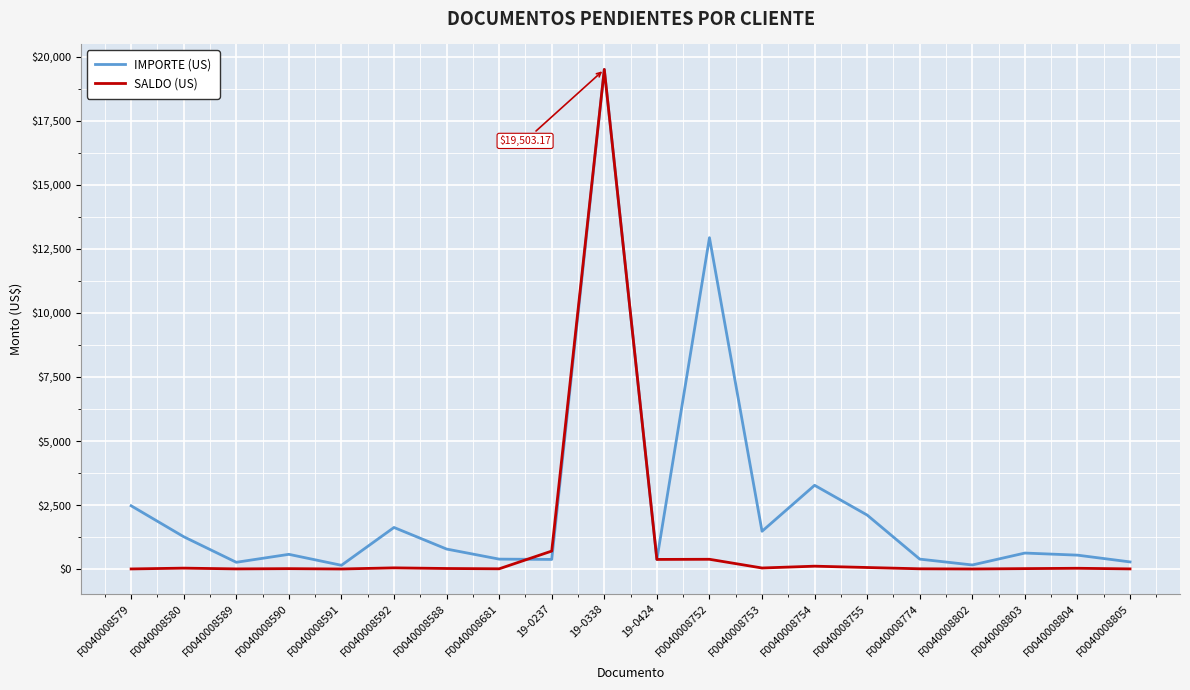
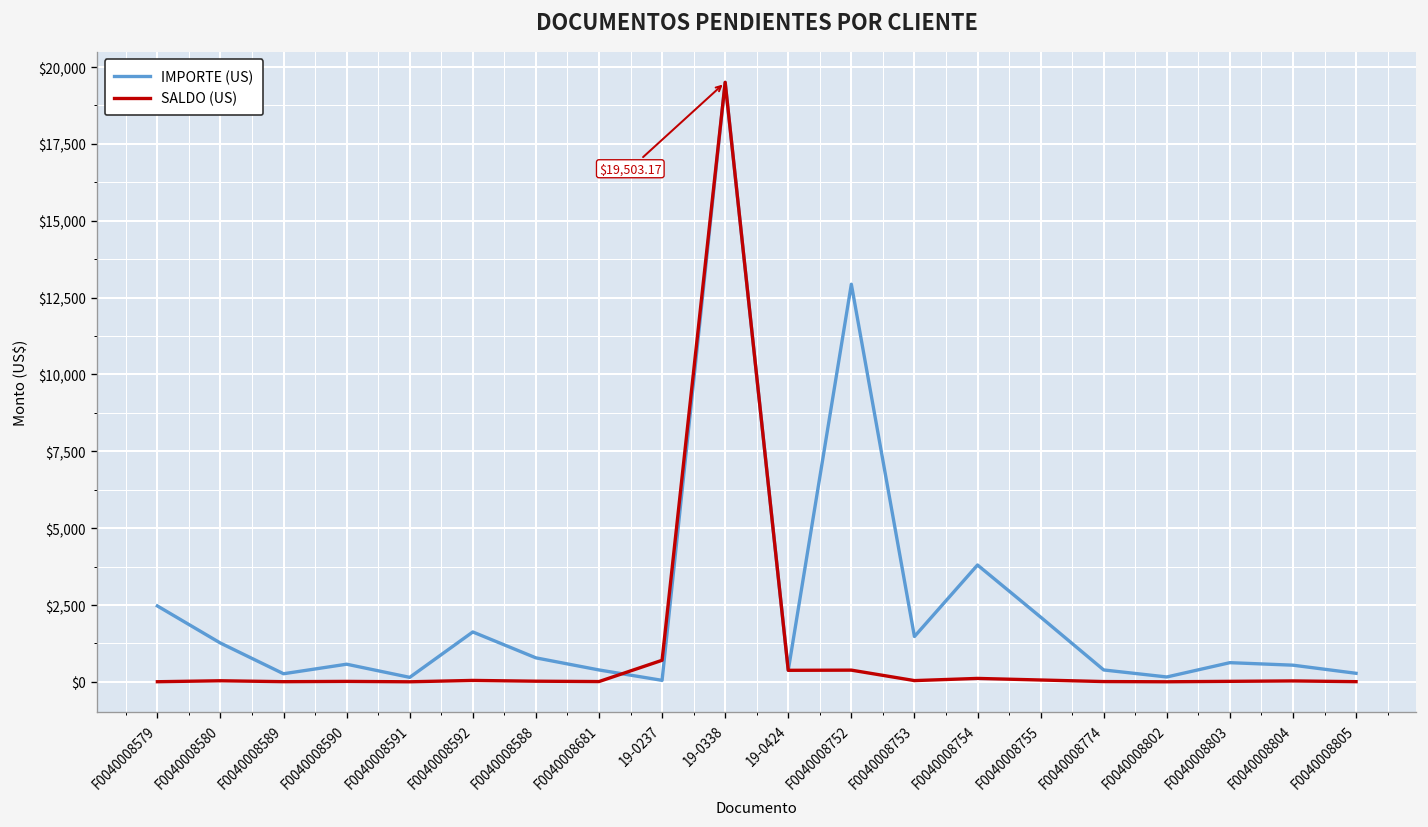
IMPORTE (US), 19-0237: $400 -> $100
IMPORTE (US), F0040008754: $3,300 -> $3,800
